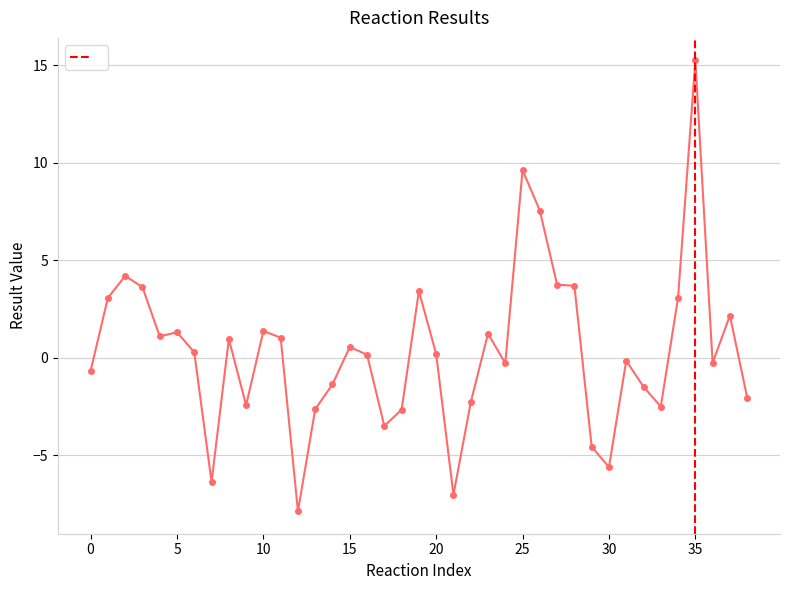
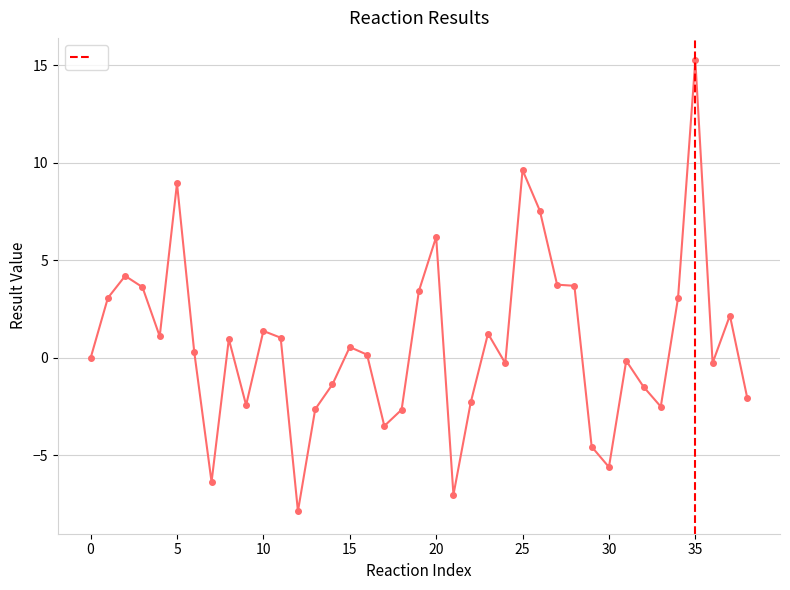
0: -0.7 -> 0.0
5: 1.3 -> 8.9
20: 0.2 -> 6.2
